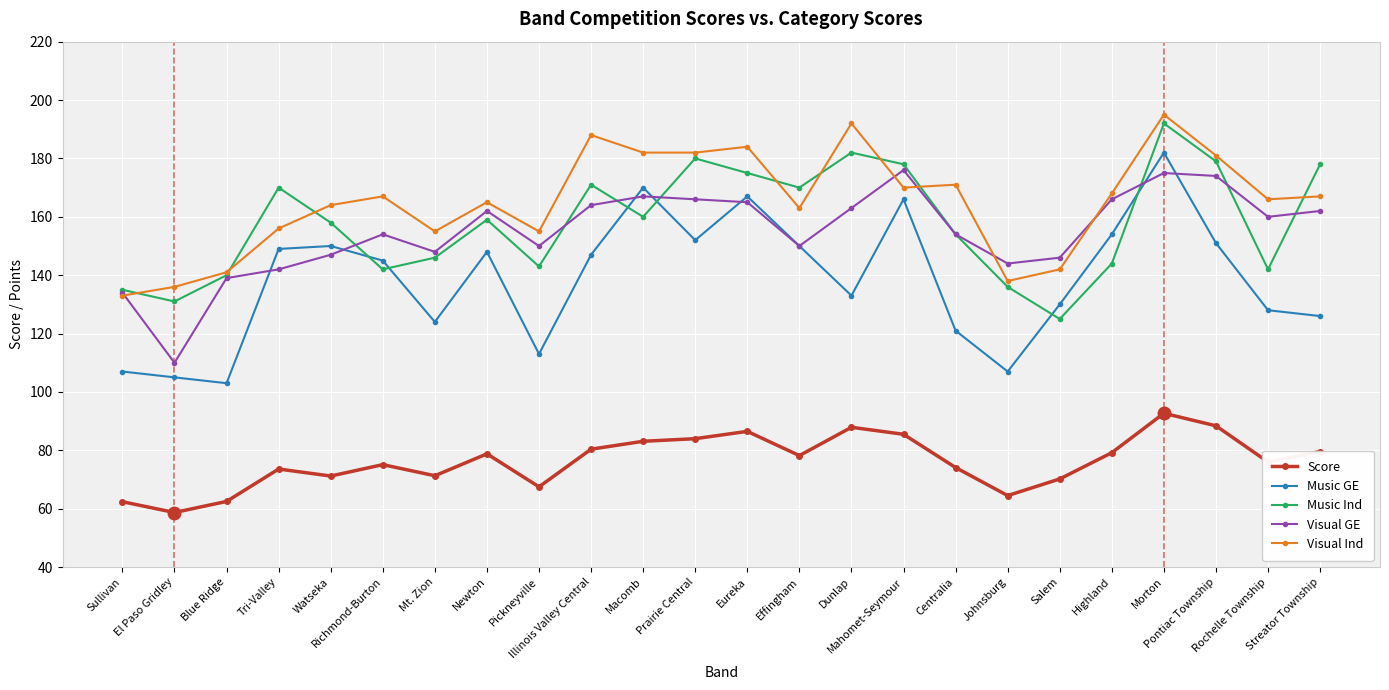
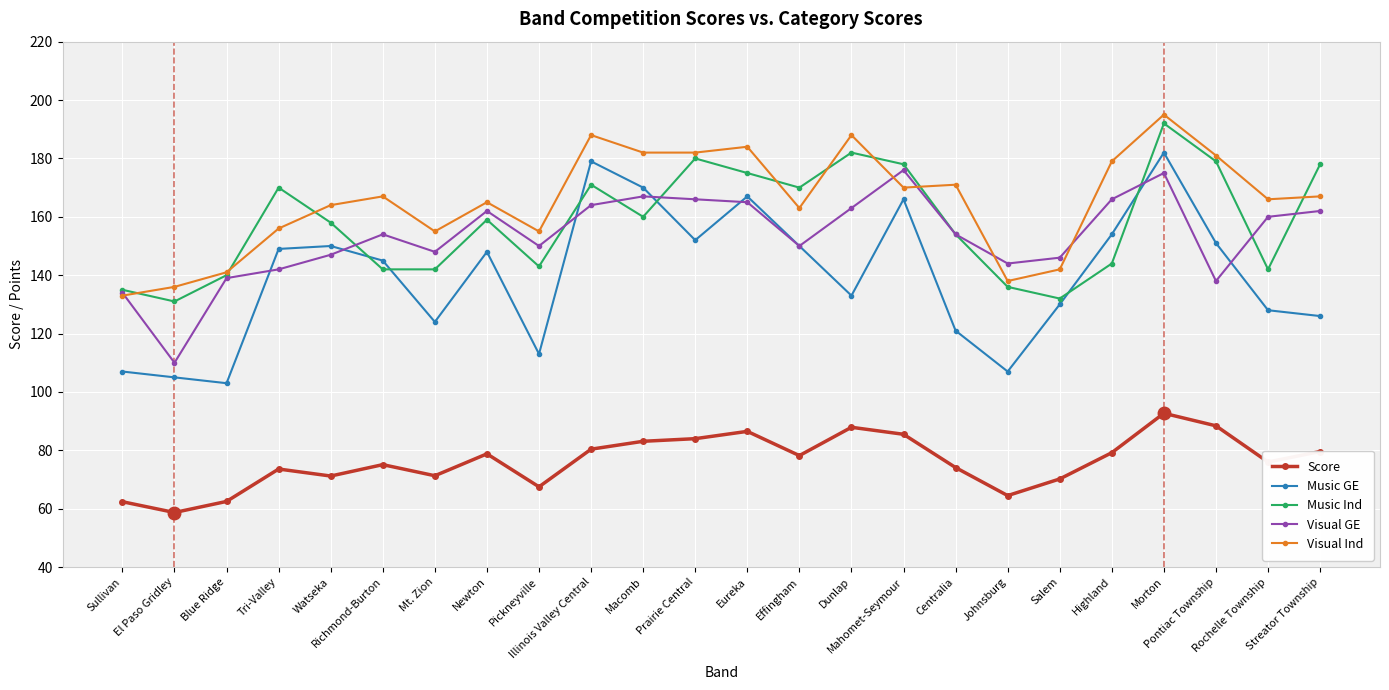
Music Ind, Mt. Zion: 146 -> 142
Music GE, Illinois Valley Central: 147 -> 179
Visual Ind, Dunlap: 192 -> 188
Music Ind, Salem: 125 -> 132
Visual Ind, Highland: 168 -> 179
Visual GE, Pontiac Township: 174 -> 138
